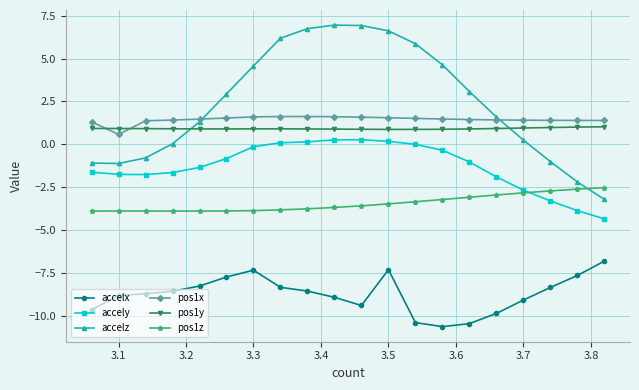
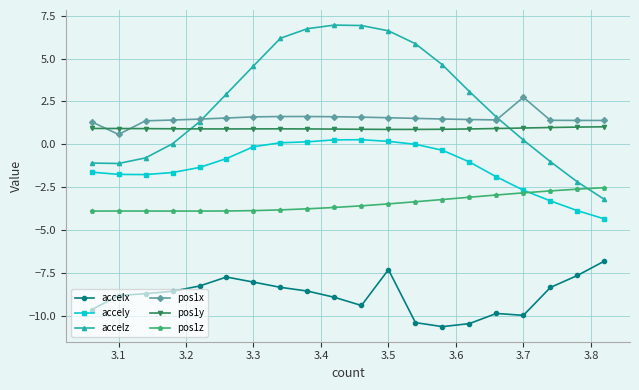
accelx, 3.3: -7.3 -> -8.0
accelx, 3.7: -9.1 -> -9.9
pos1x, 3.7: 1.4 -> 2.7
